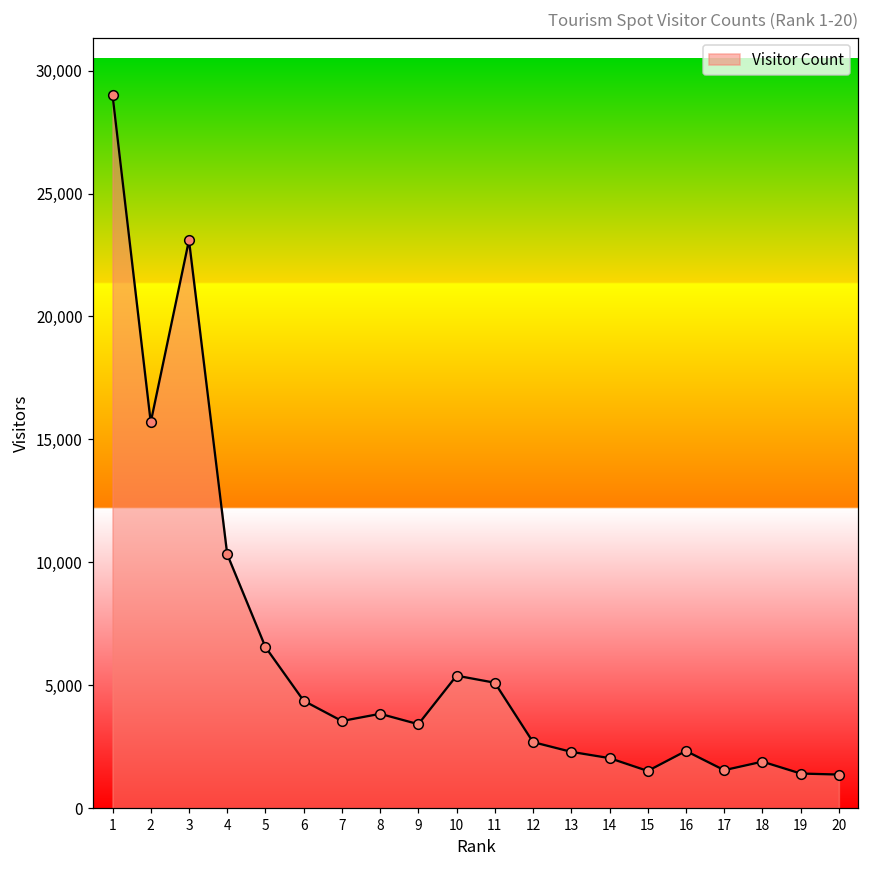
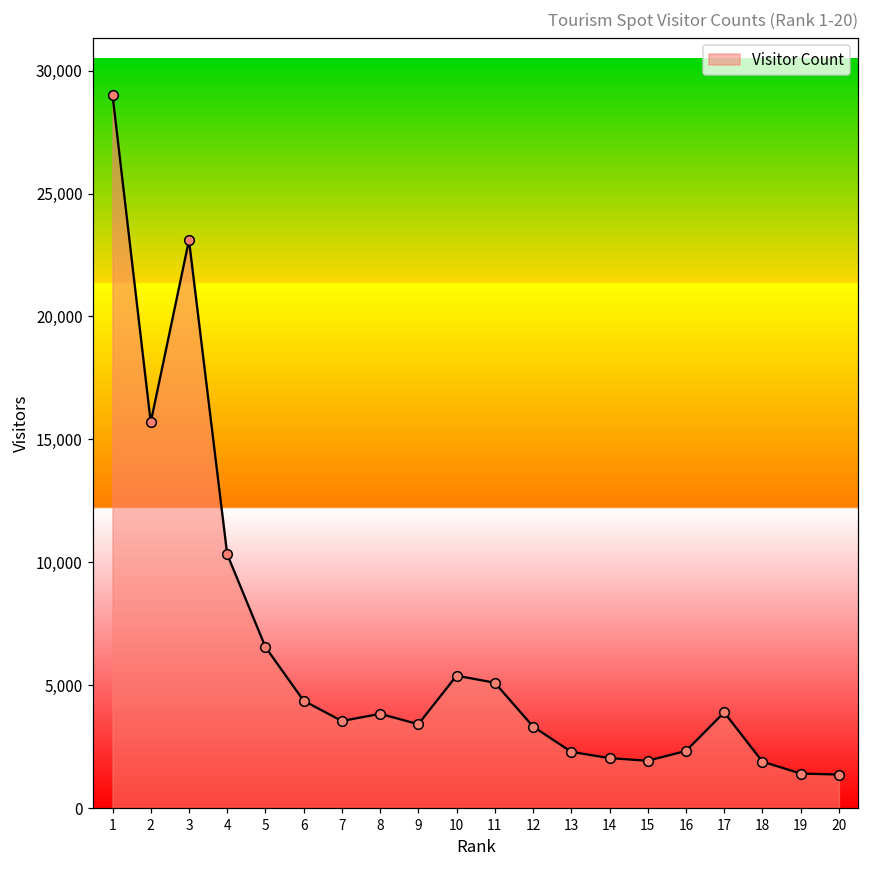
12: 2,700 -> 3,300
15: 1,500 -> 1,900
17: 1,500 -> 3,900
